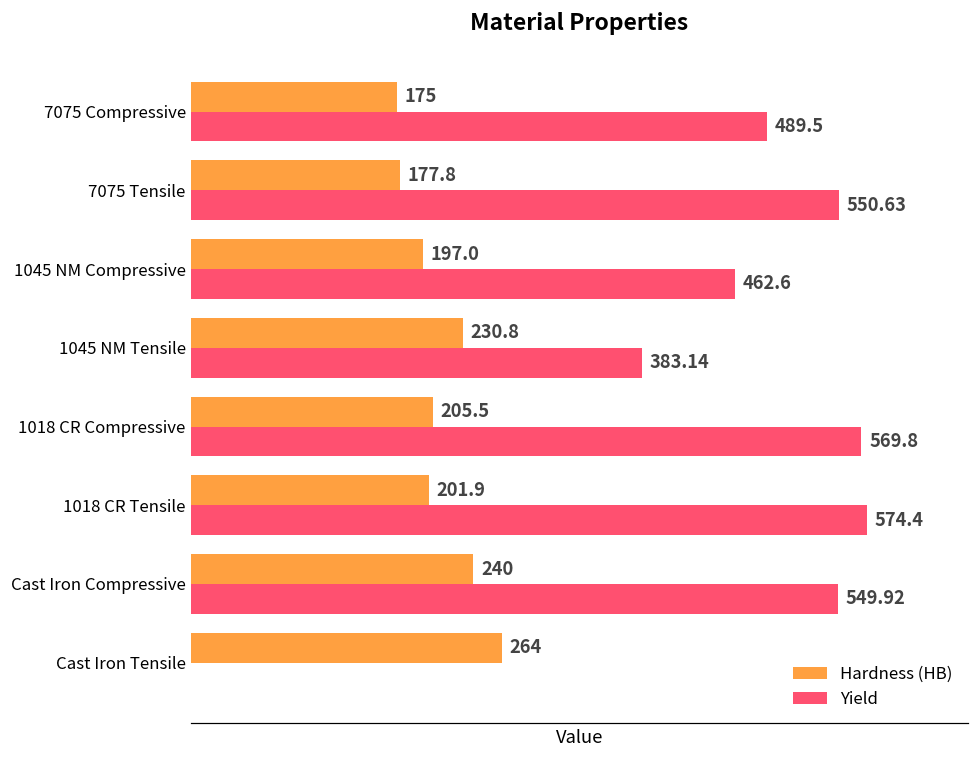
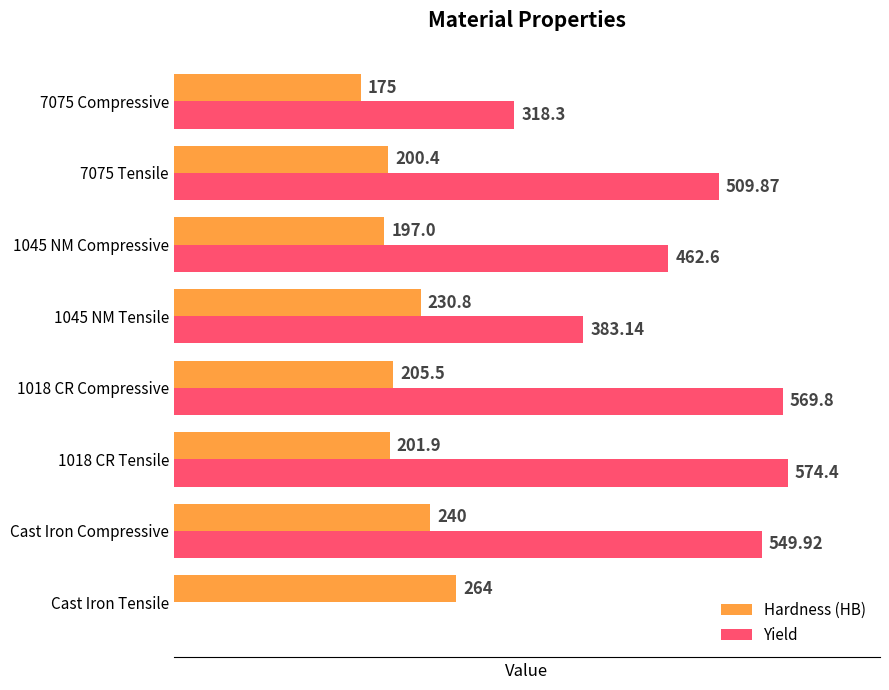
Yield, 7075 Compressive: 489.5 -> 318.3
Hardness (HB), 7075 Tensile: 177.8 -> 200.4
Yield, 7075 Tensile: 550.63 -> 509.87
